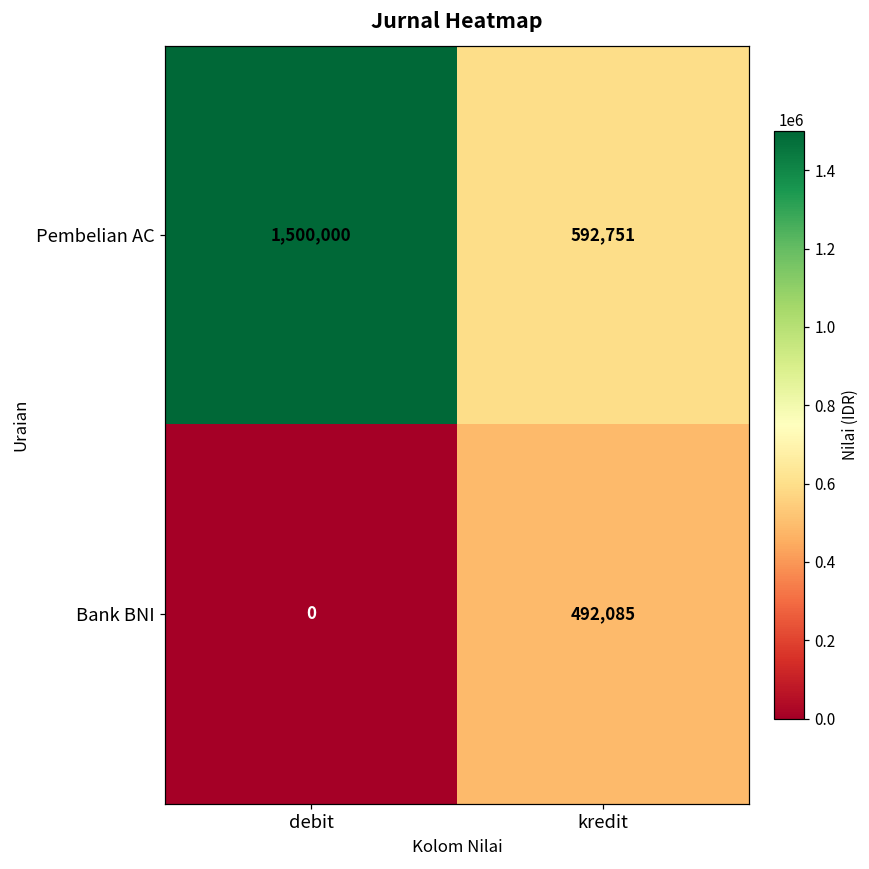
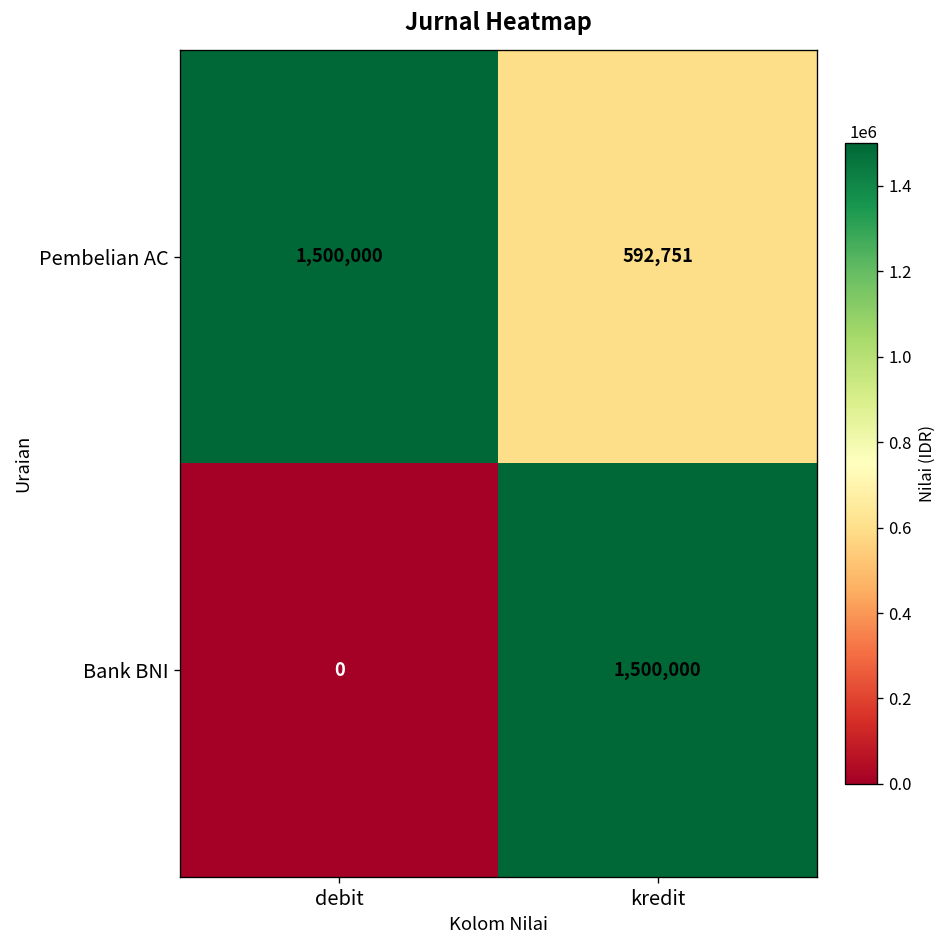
Bank BNI, kredit: 492,085 -> 1,500,000
